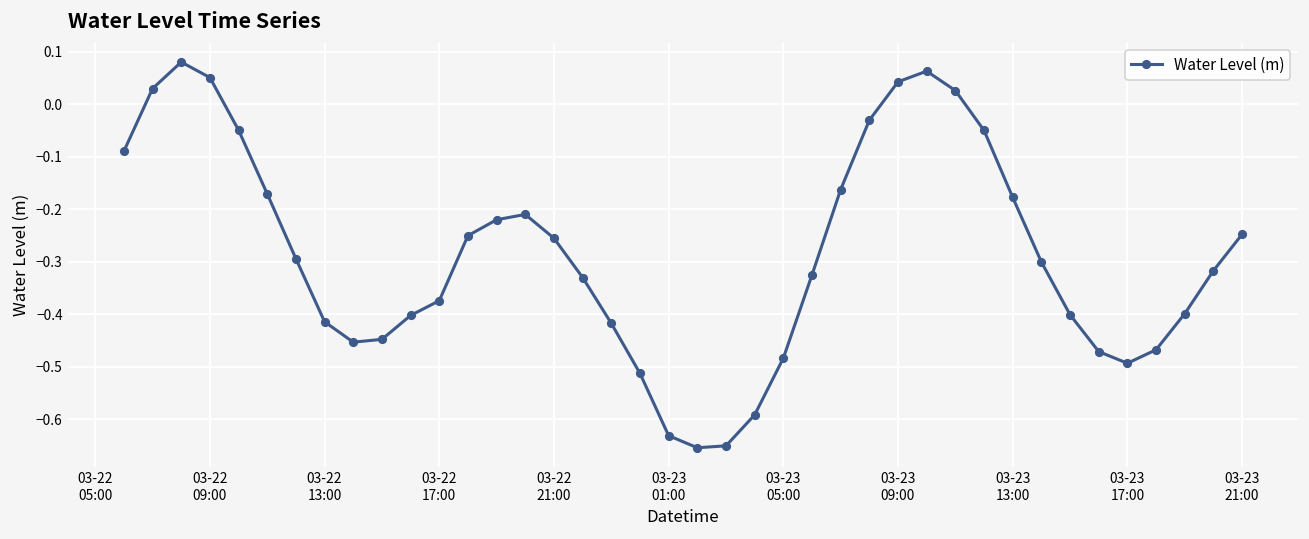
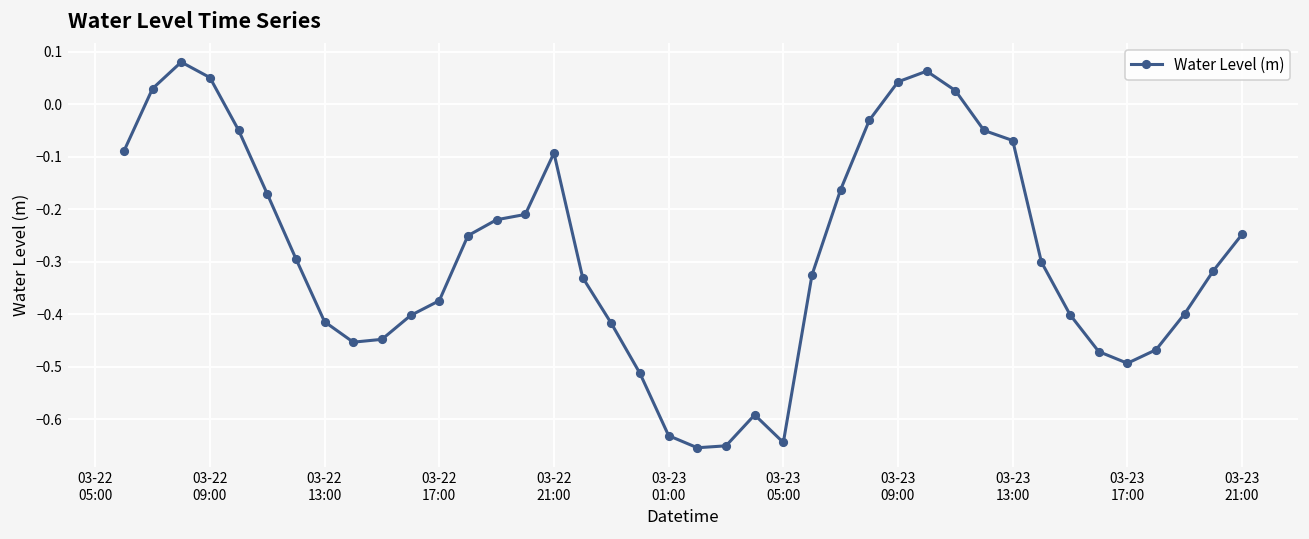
03-22 21:00: -0.26 -> -0.09
03-23 05:00: -0.48 -> -0.64
03-23 13:00: -0.18 -> -0.07
